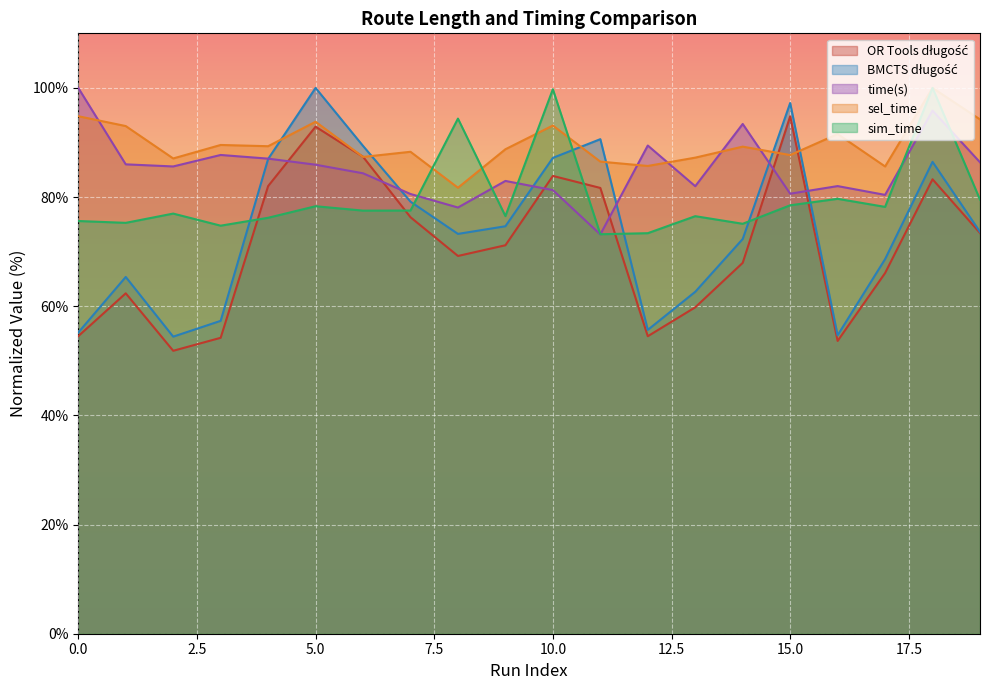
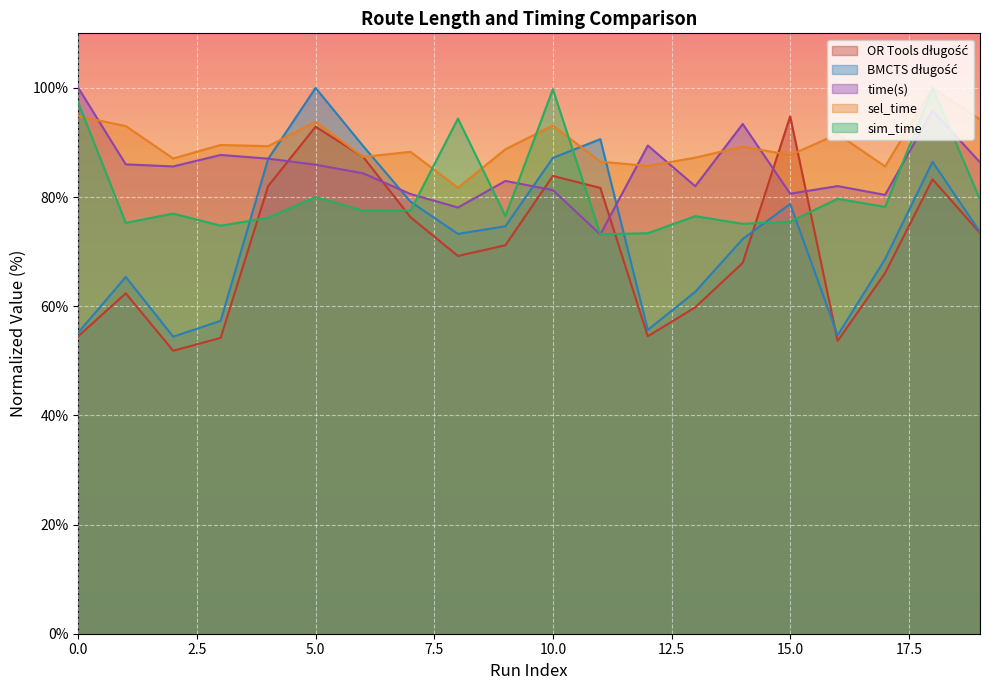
sim_time, 0.0: 76% -> 97%
sim_time, 5.0: 78% -> 80%
BMCTS długość, 15.0: 97% -> 79%
sim_time, 15.0: 78% -> 75%
